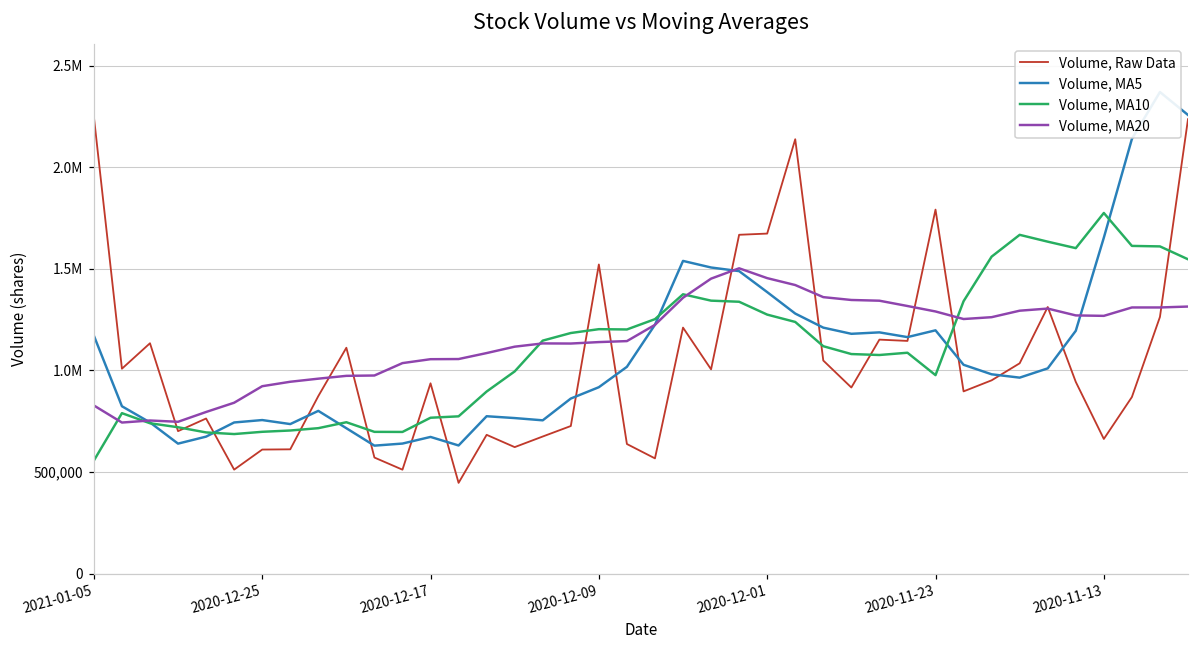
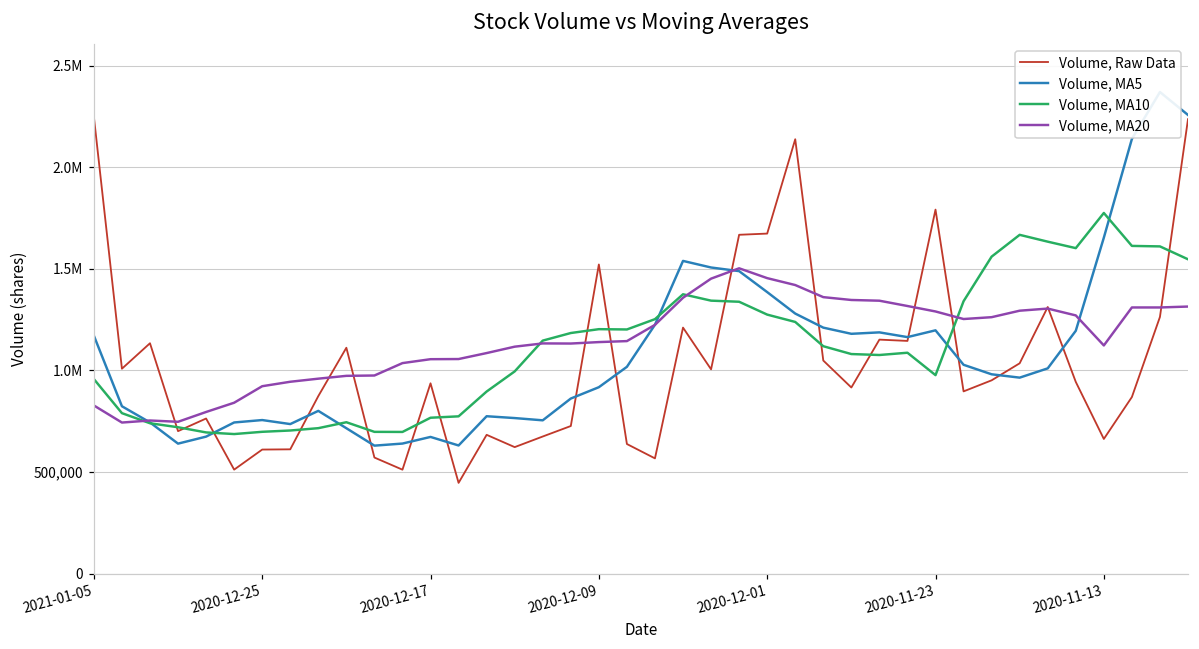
Volume, MA10, 2021-01-05: 560,000 -> 960,000
Volume, MA20, 2020-11-13: 1,270,000 -> 1,120,000
